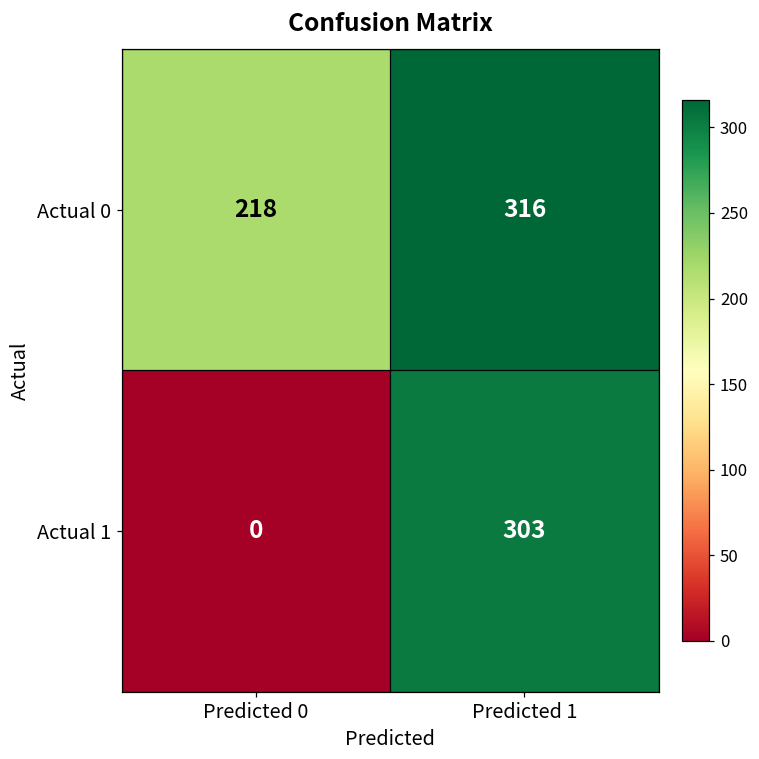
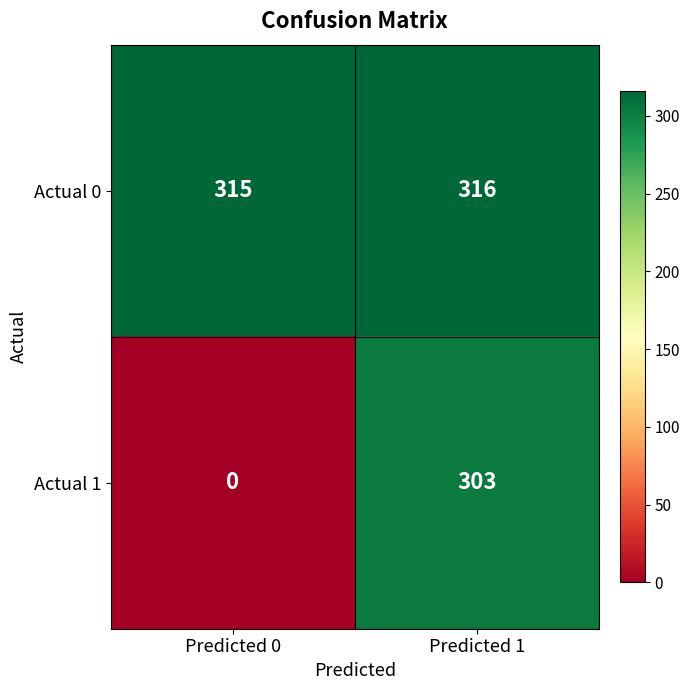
Actual 0, Predicted 0: 218 -> 315
